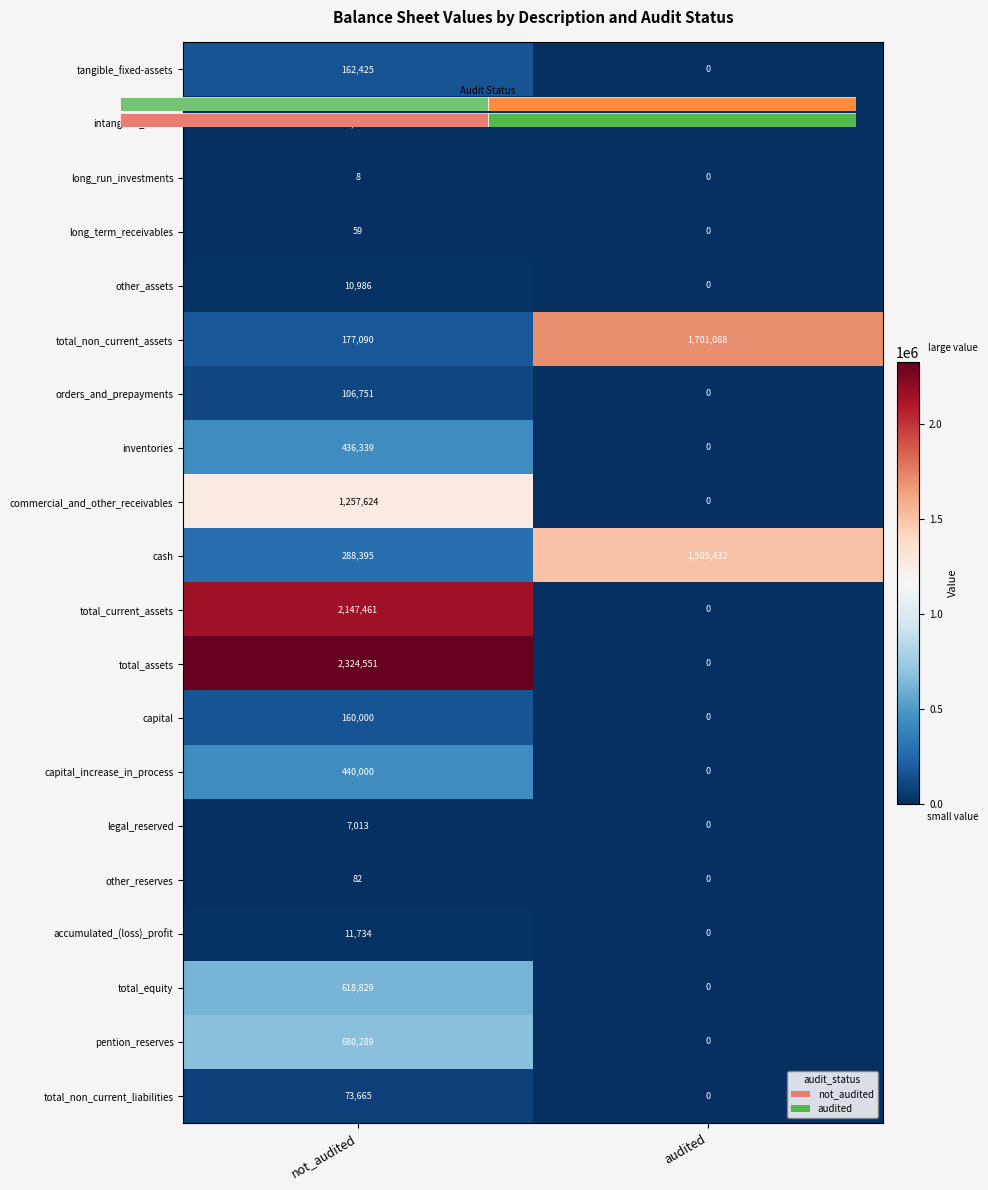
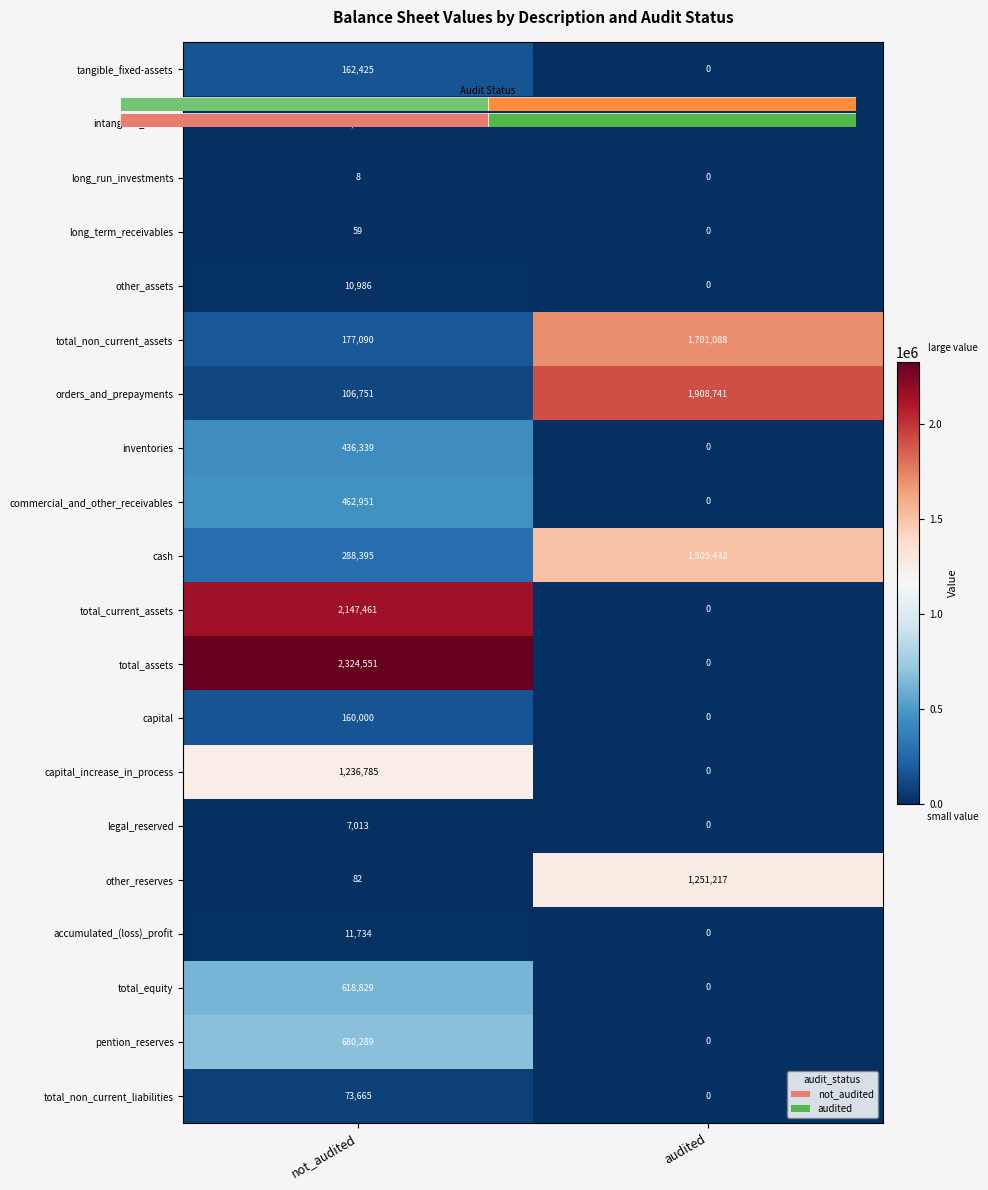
Balance Sheet Values by Description and Audit Status, orders_and_prepayments, audited: 0 -> 1,908,741
Balance Sheet Values by Description and Audit Status, commercial_and_other_receivables, not_audited: 1,257,624 -> 462,951
Balance Sheet Values by Description and Audit Status, capital_increase_in_process, not_audited: 440,000 -> 1,236,785
Balance Sheet Values by Description and Audit Status, other_reserves, audited: 0 -> 1,251,217
